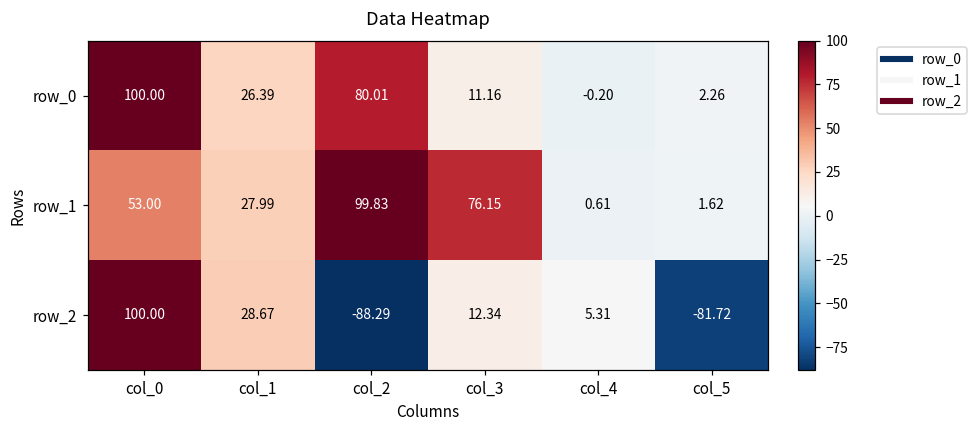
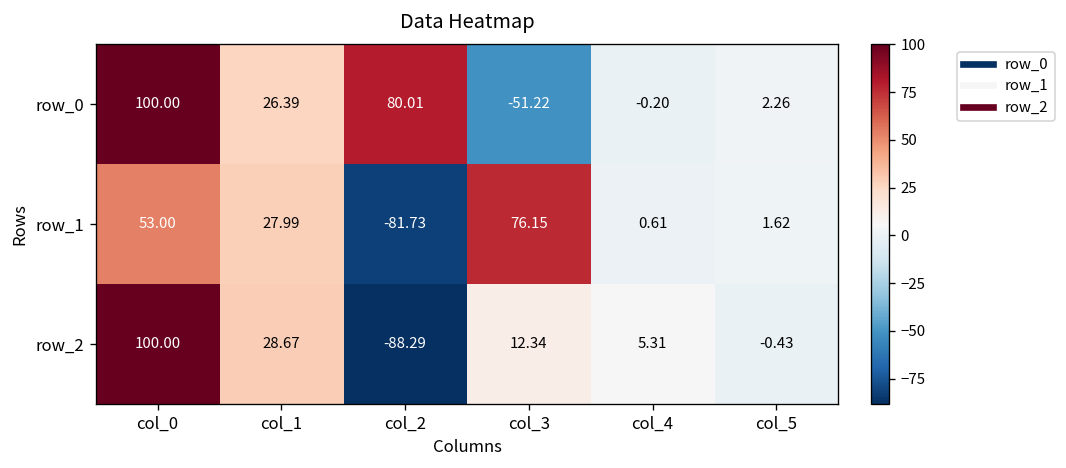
row_0, col_3: 11.16 -> -51.22
row_1, col_2: 99.83 -> -81.73
row_2, col_5: -81.72 -> -0.43
